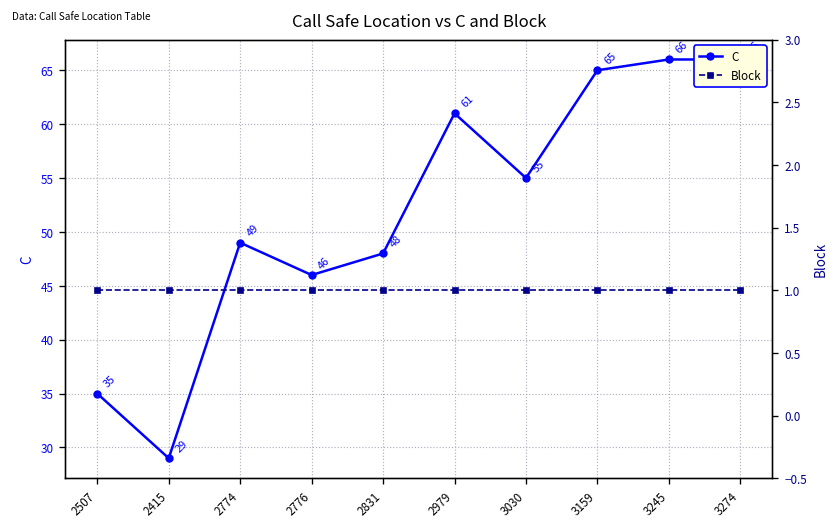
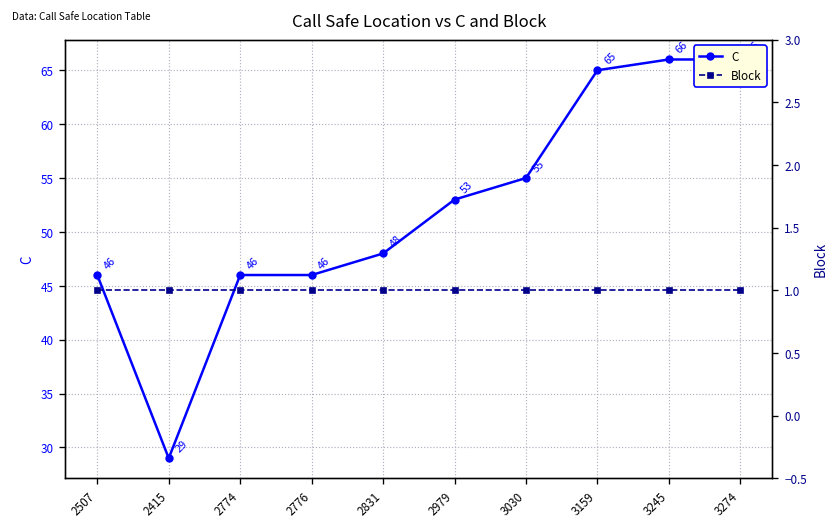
C, 2507: 35 -> 46
C, 2774: 49 -> 46
C, 2979: 61 -> 53
